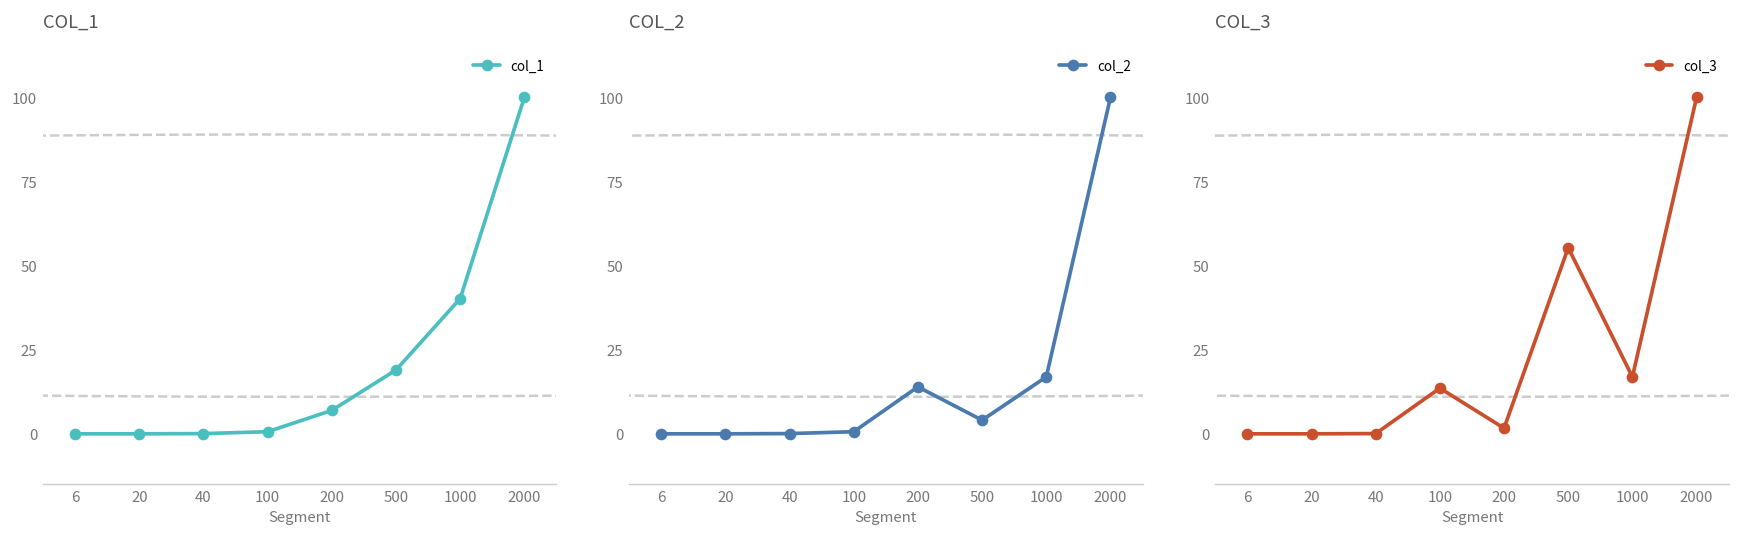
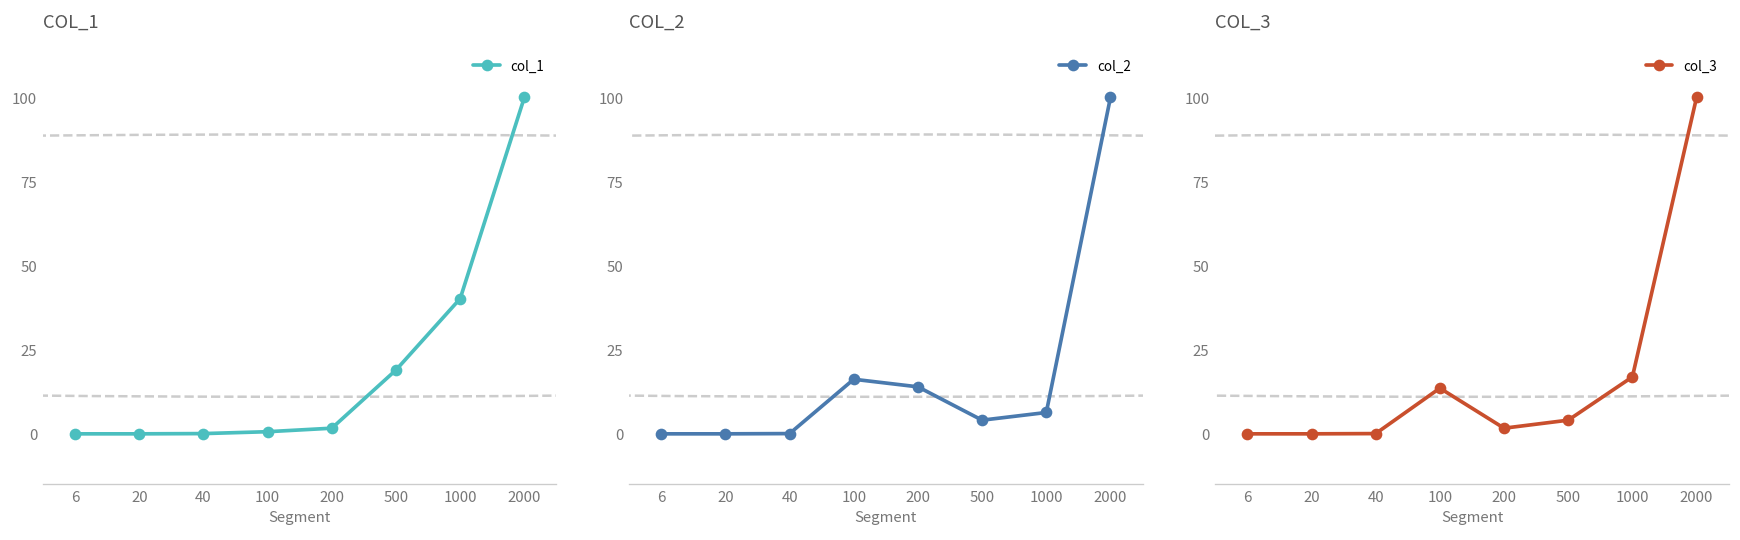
COL_1, col_1, 200: 7 -> 2
COL_2, col_2, 100: 1 -> 16
COL_2, col_2, 1000: 17 -> 6
COL_3, col_3, 500: 55 -> 4
